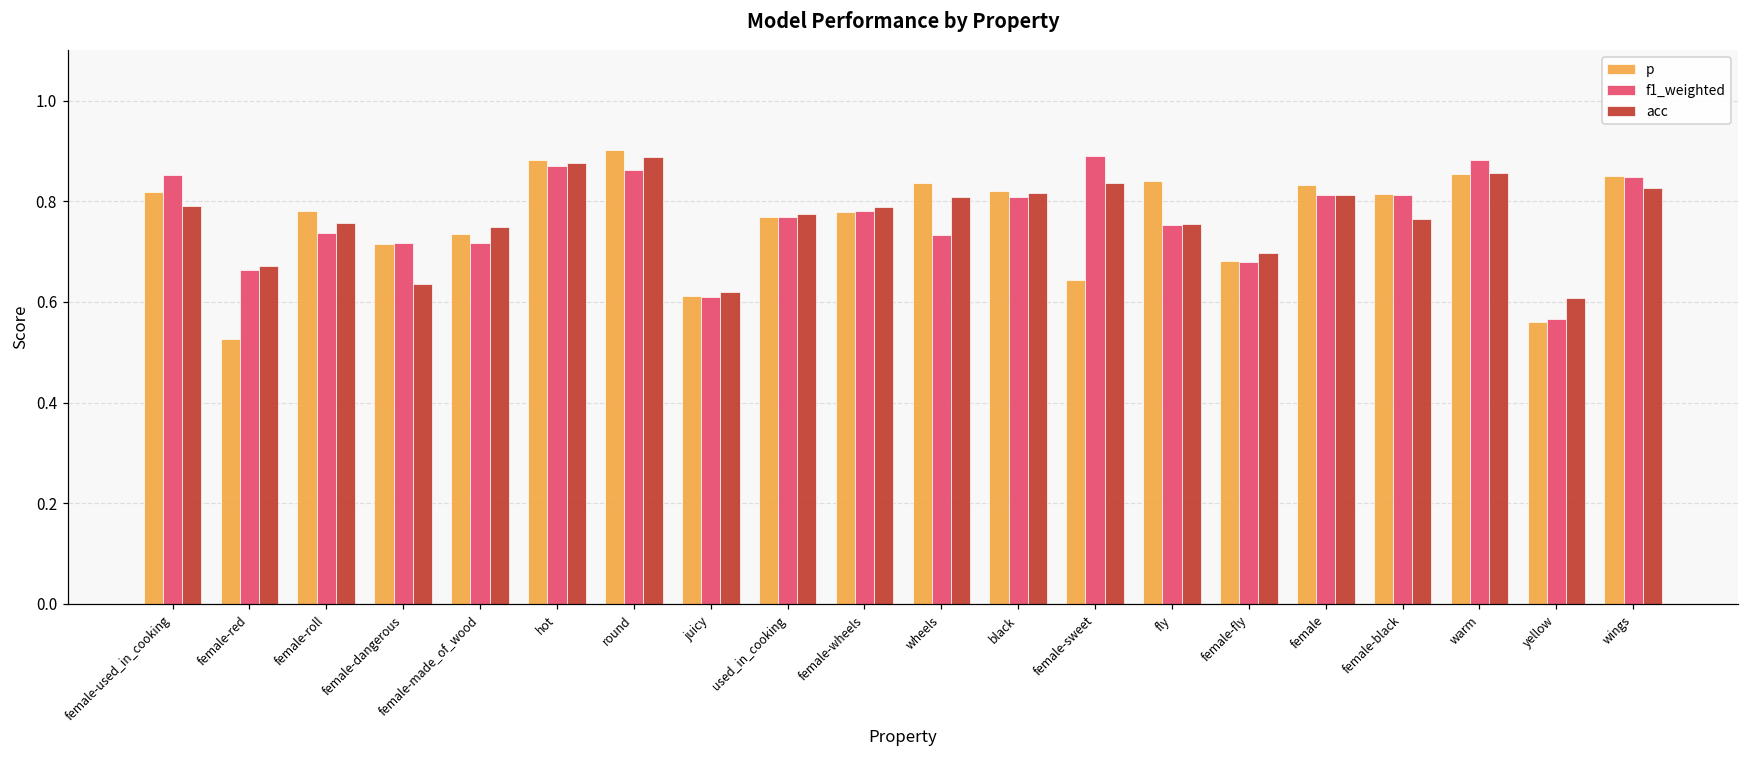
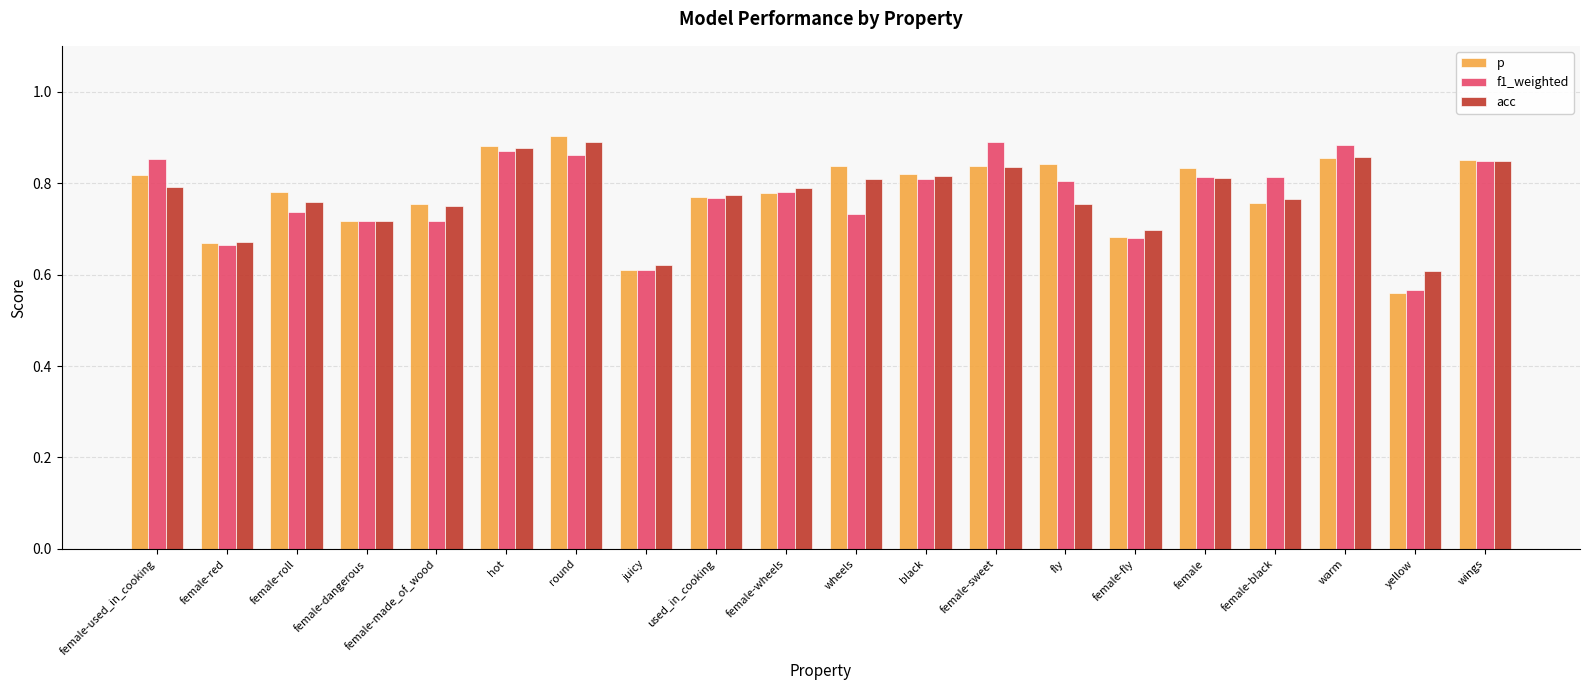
p, female-red: 0.53 -> 0.67
acc, female-dangerous: 0.64 -> 0.72
p, female-made_of_wood: 0.73 -> 0.75
p, female-sweet: 0.64 -> 0.84
f1_weighted, fly: 0.75 -> 0.80
p, female-black: 0.81 -> 0.76
acc, wings: 0.83 -> 0.85
